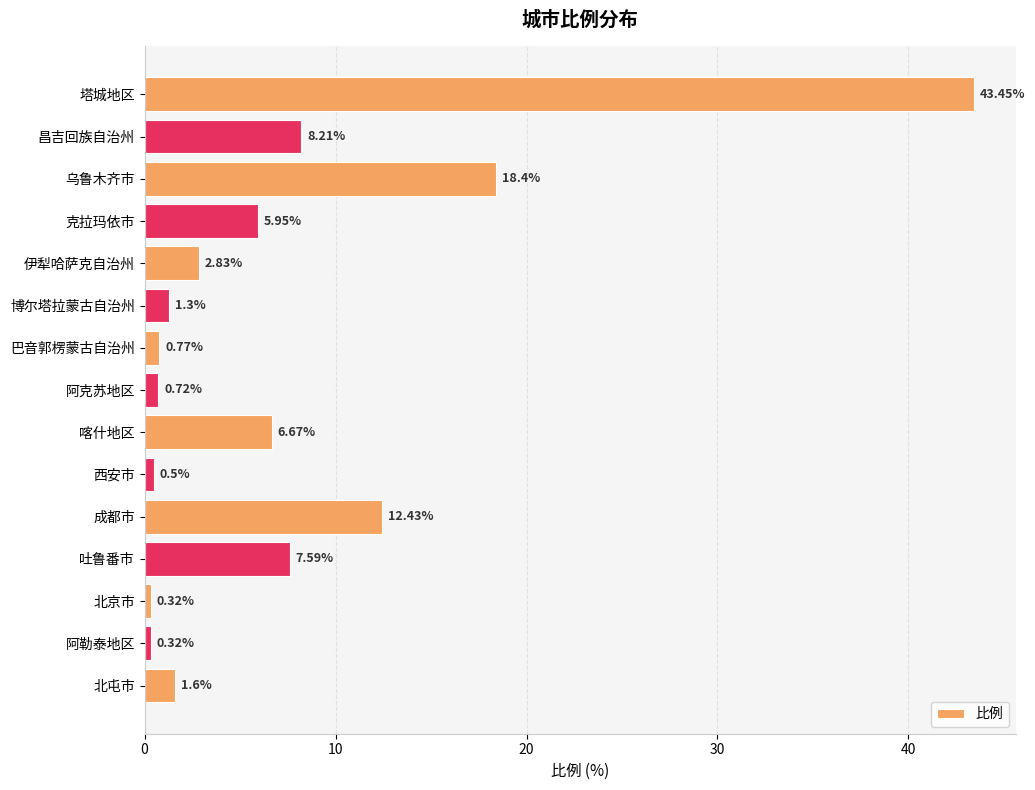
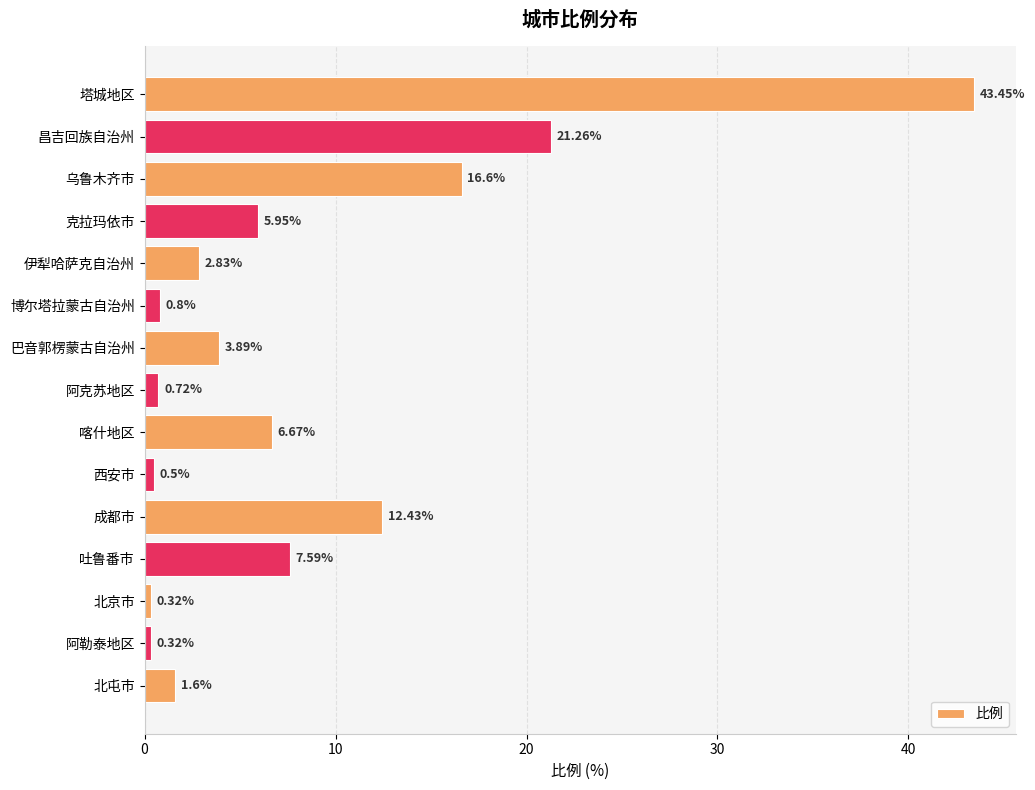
昌吉回族自治州: 8.21% -> 21.26%
乌鲁木齐市: 18.4% -> 16.6%
博尔塔拉蒙古自治州: 1.3% -> 0.8%
巴音郭楞蒙古自治州: 0.77% -> 3.89%
